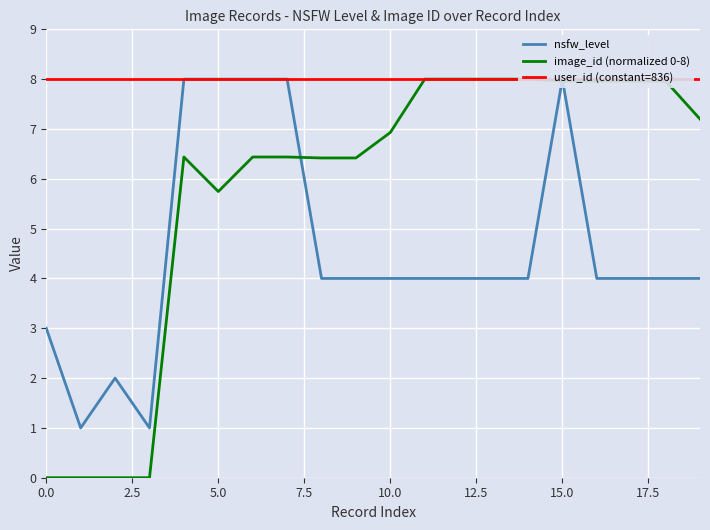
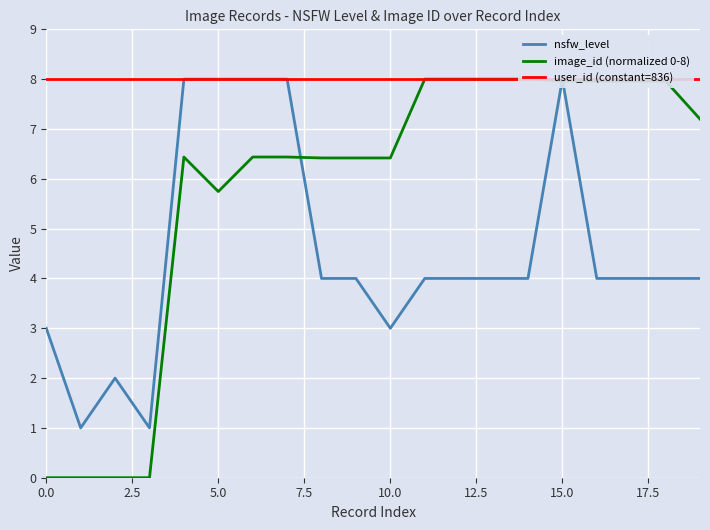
nsfw_level, 10.0: 4 -> 3
image_id (normalized 0-8), 10.0: 6.9 -> 6.4
